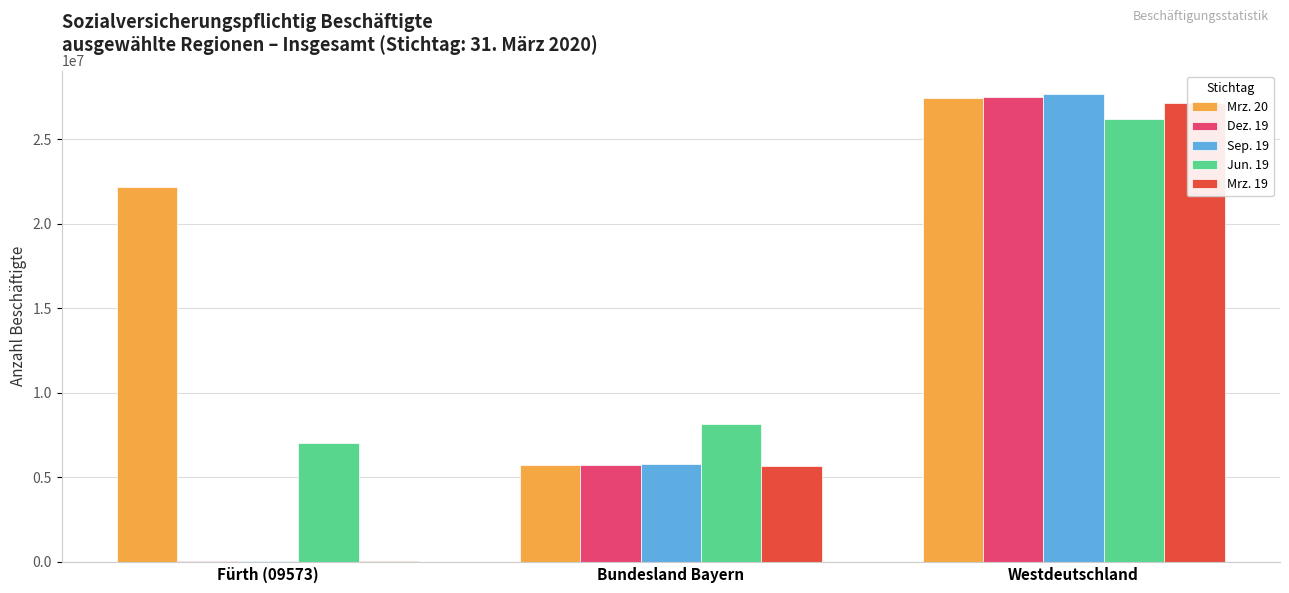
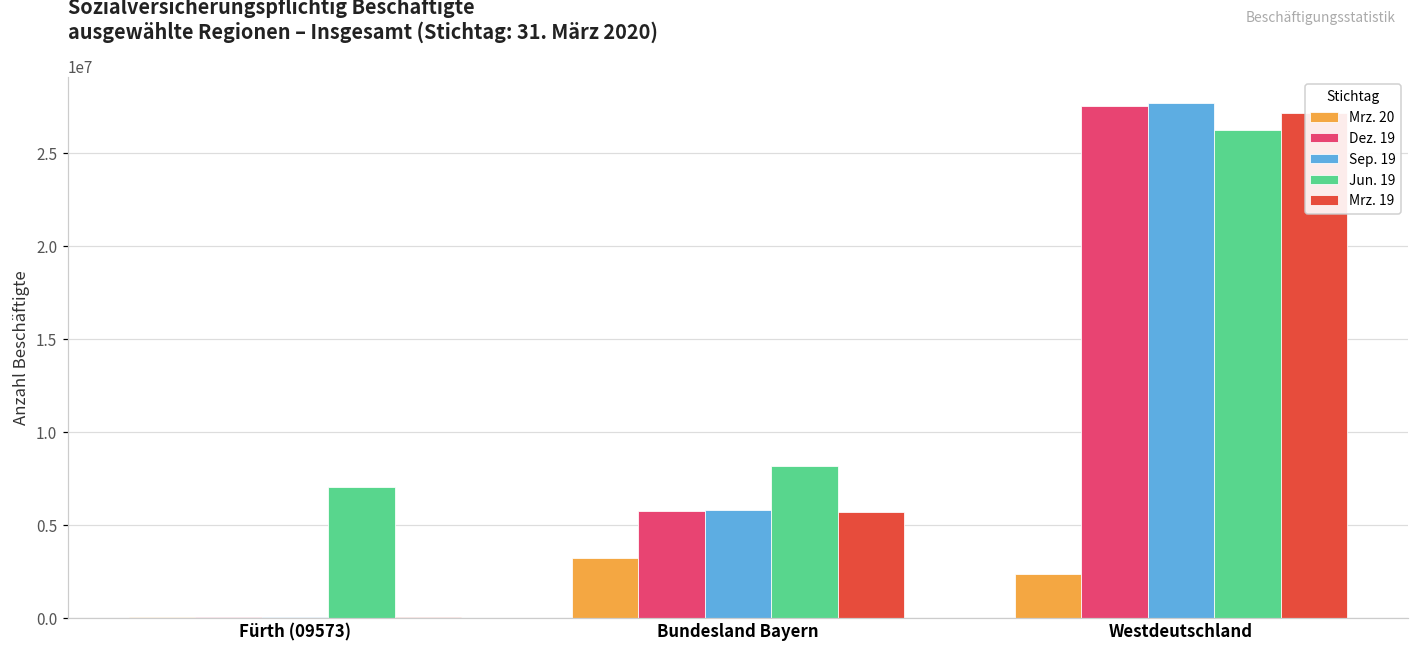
Mrz. 20, Fürth (09573): 22200000 -> 0
Mrz. 20, Bundesland Bayern: 5700000 -> 3200000
Mrz. 20, Westdeutschland: 27400000 -> 2300000
